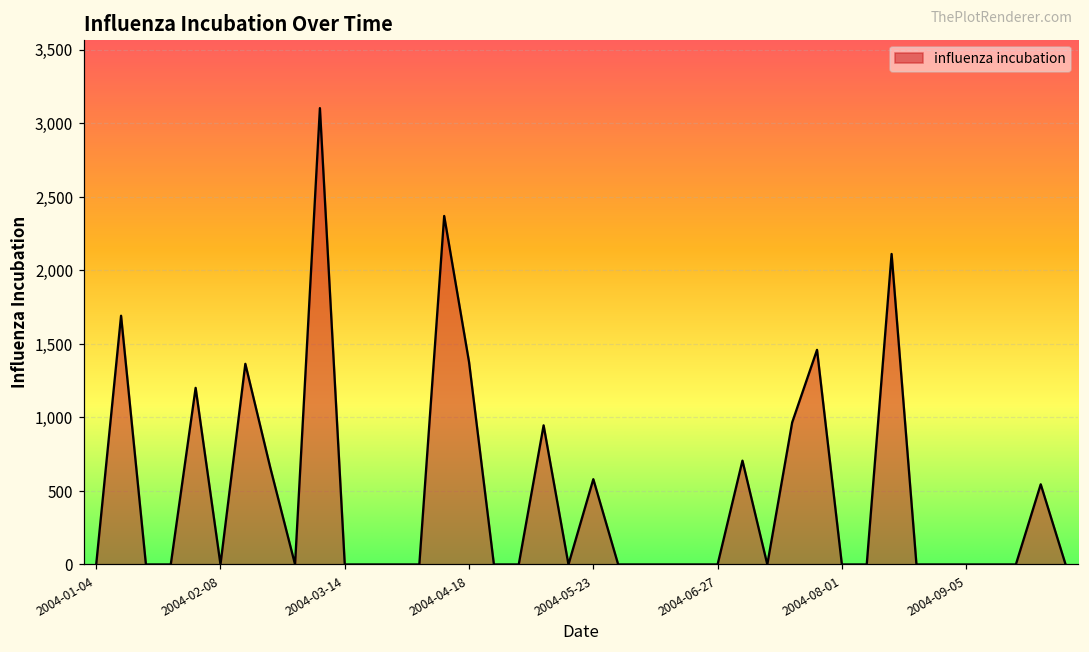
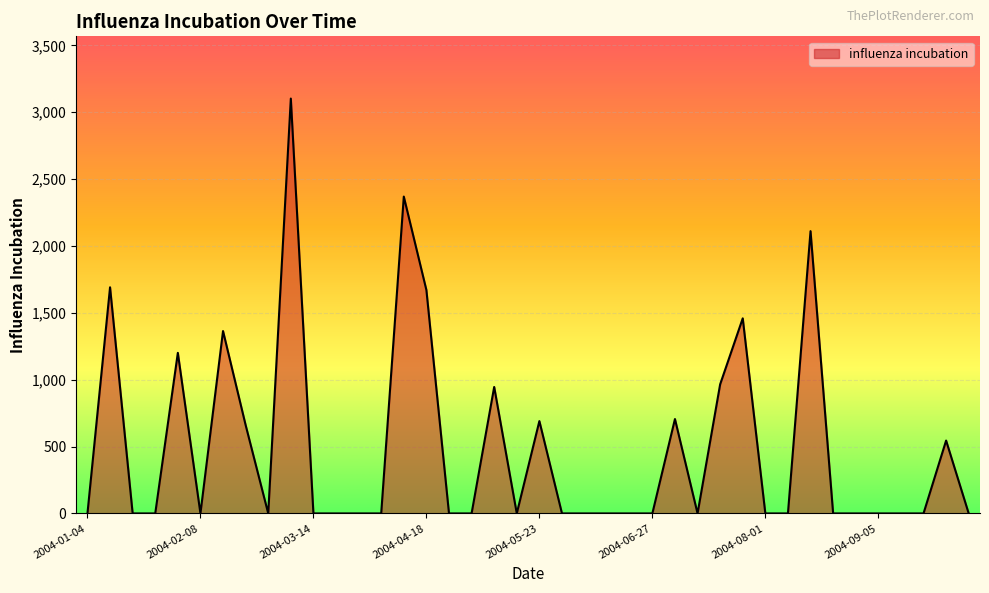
2004-04-18: 1,380 -> 1,670
2004-05-23: 580 -> 690
